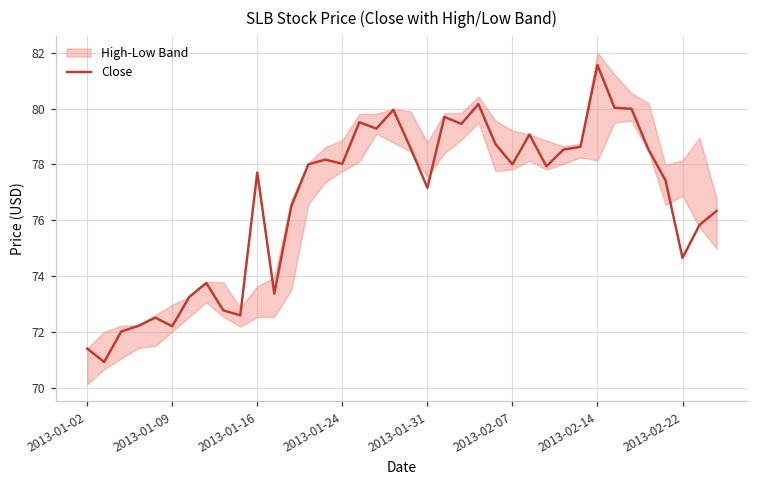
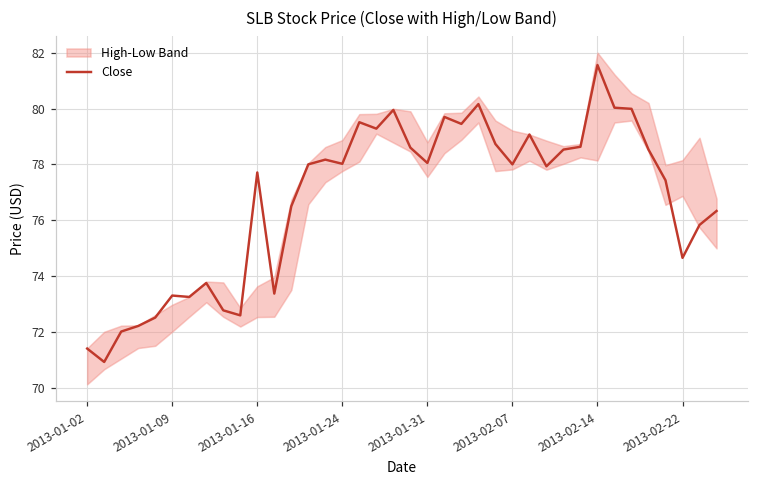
Close, 2013-01-09: 72.2 -> 73.3
Close, 2013-01-31: 77.2 -> 78.1
